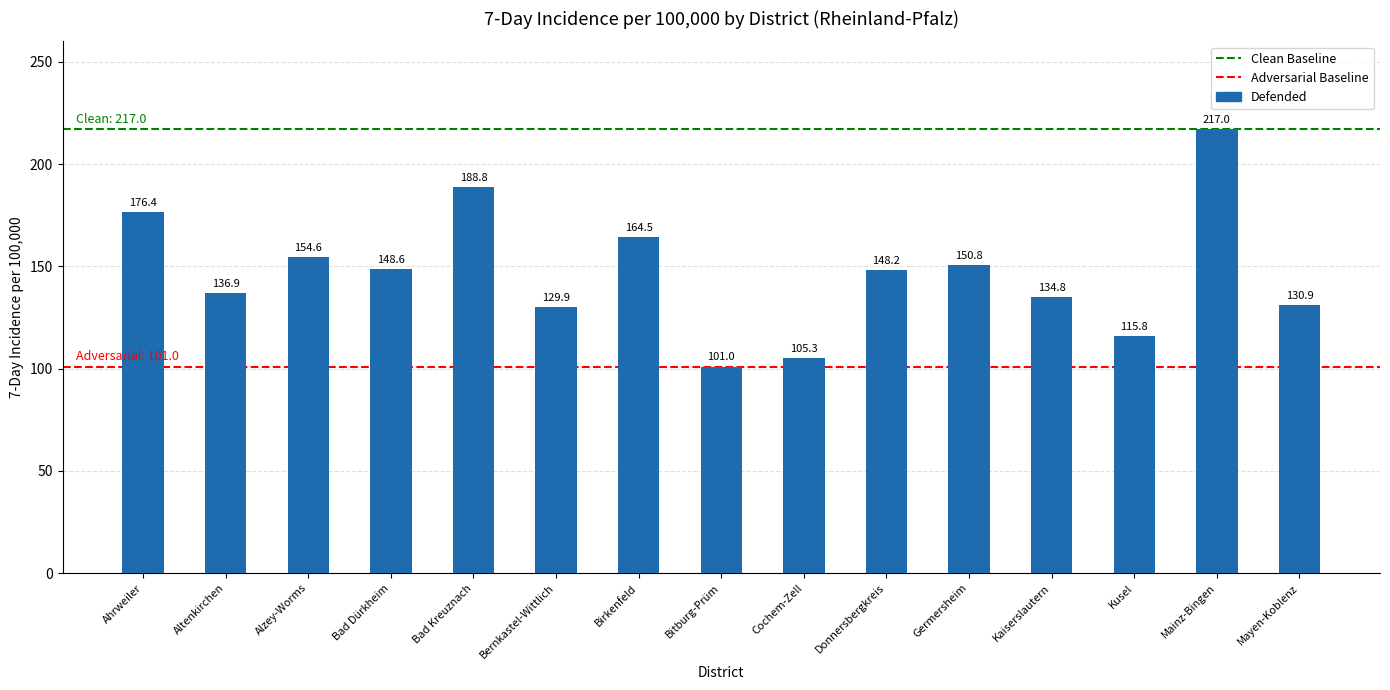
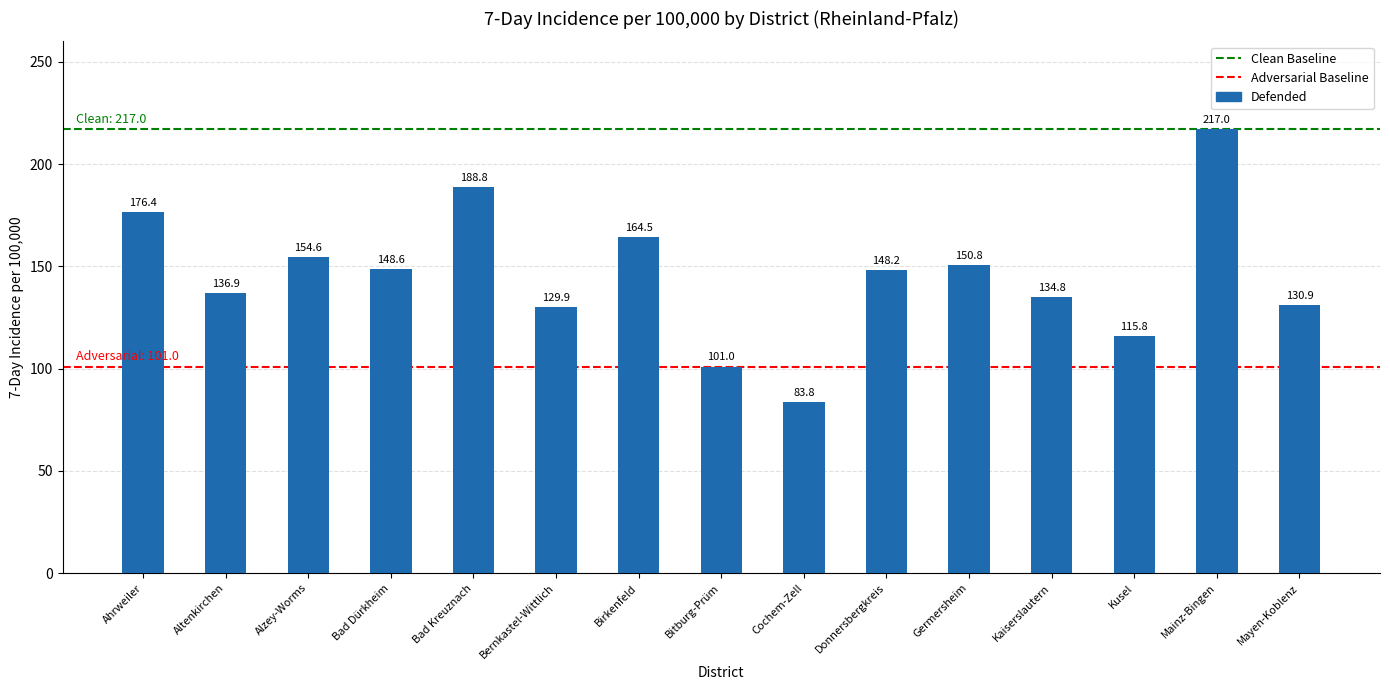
Cochem-Zell: 105.3 -> 83.8
